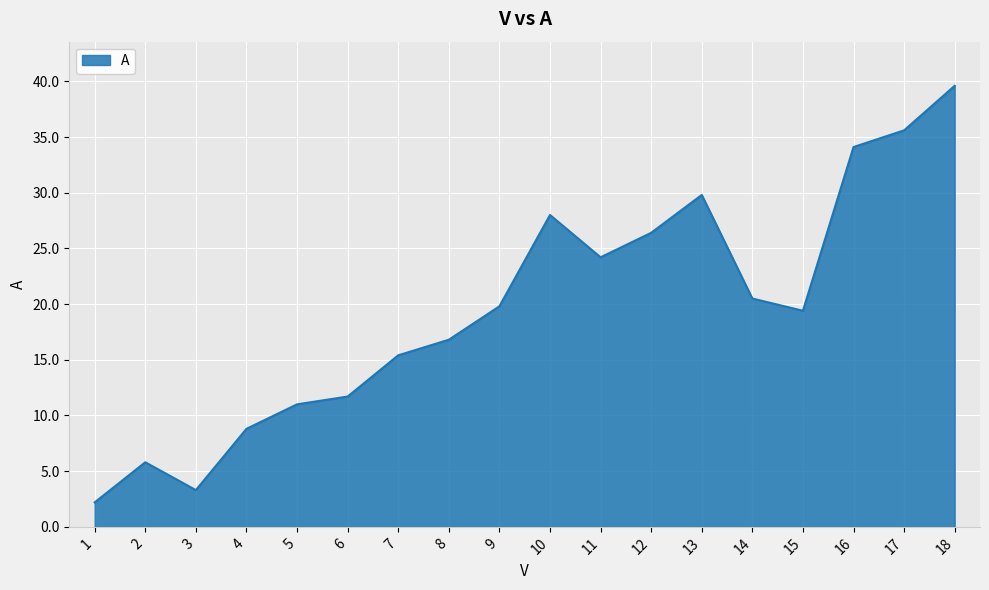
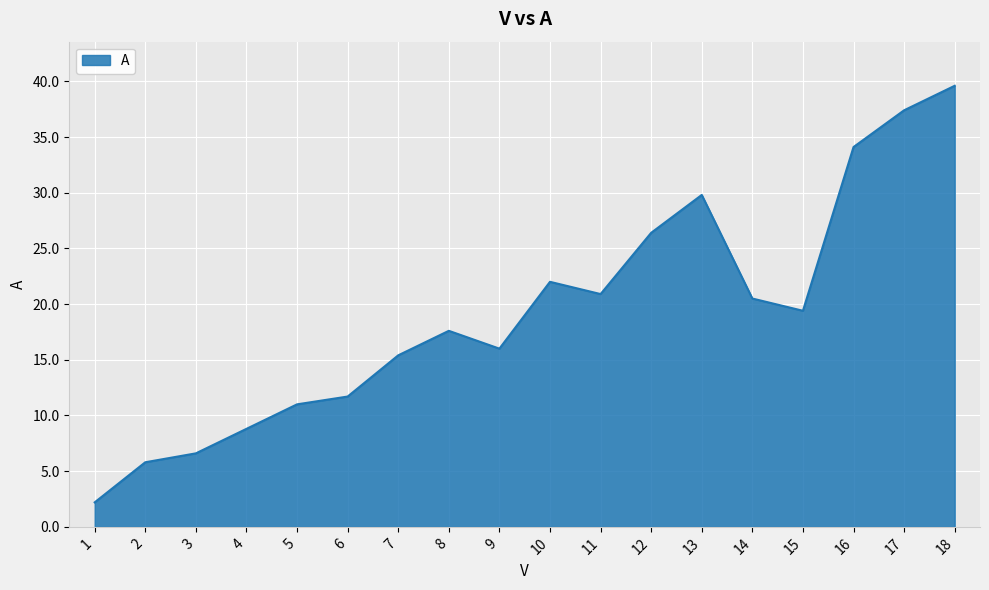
3: 3.3 -> 6.6
8: 16.8 -> 17.6
9: 19.8 -> 16.0
10: 28 -> 22
11: 24.2 -> 20.9
17: 35.6 -> 37.4
